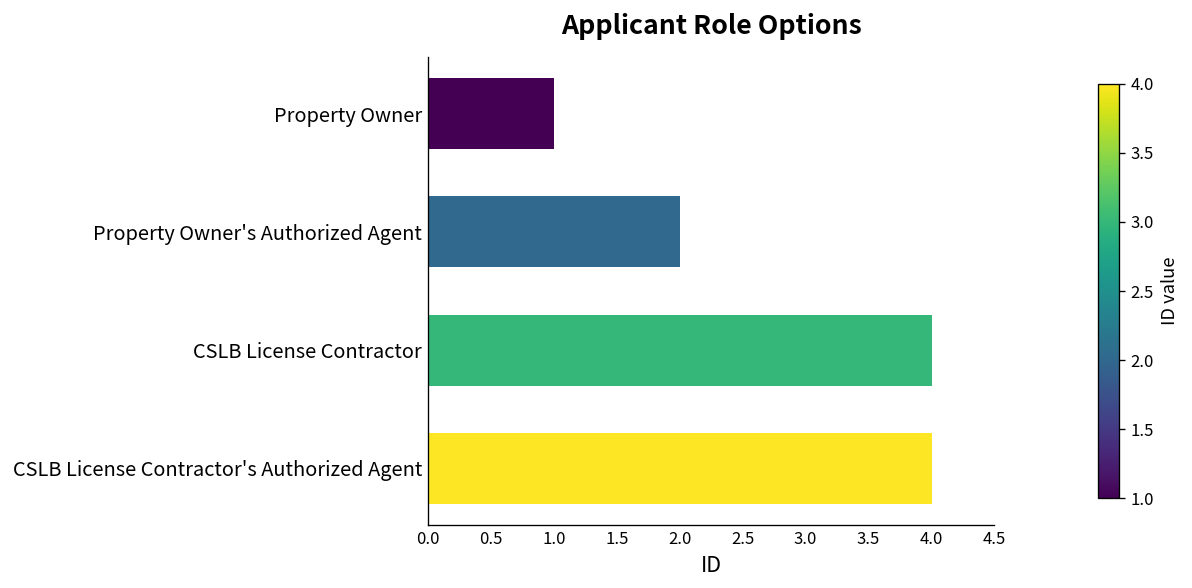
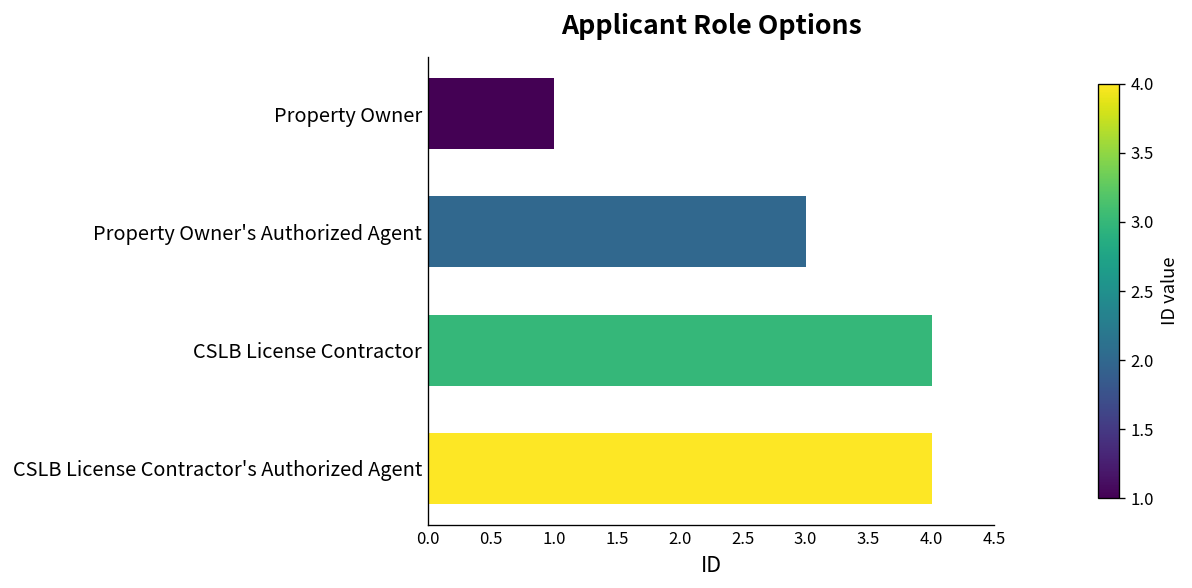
Property Owner's Authorized Agent: 2 -> 3
